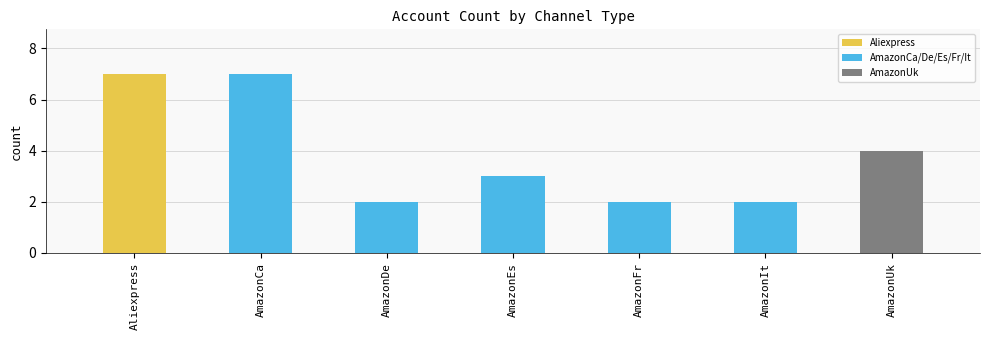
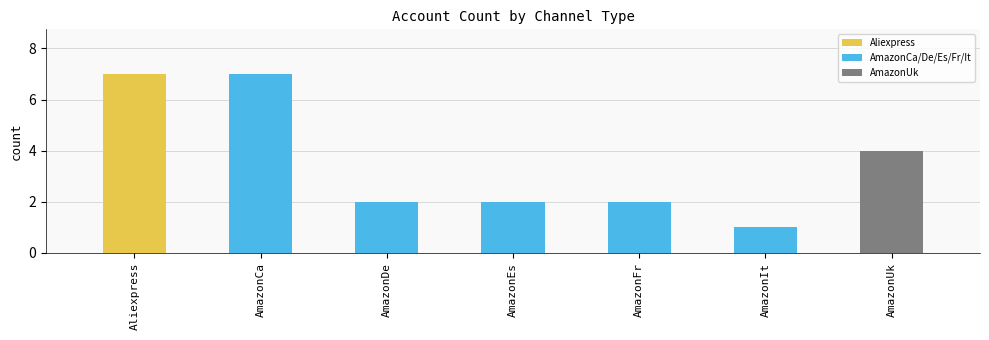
AmazonEs: 3 -> 2
AmazonIt: 2 -> 1
